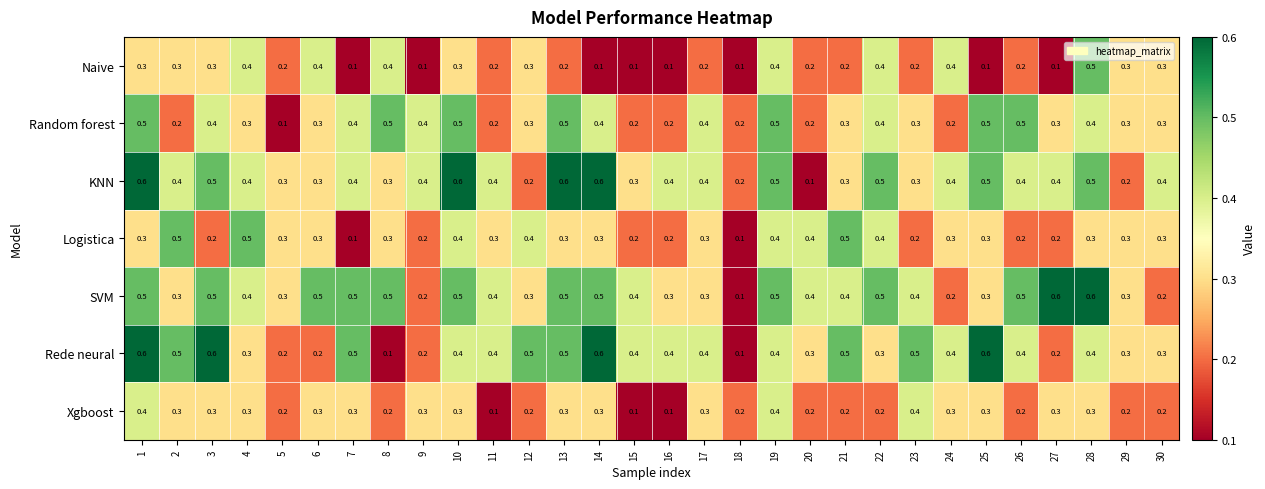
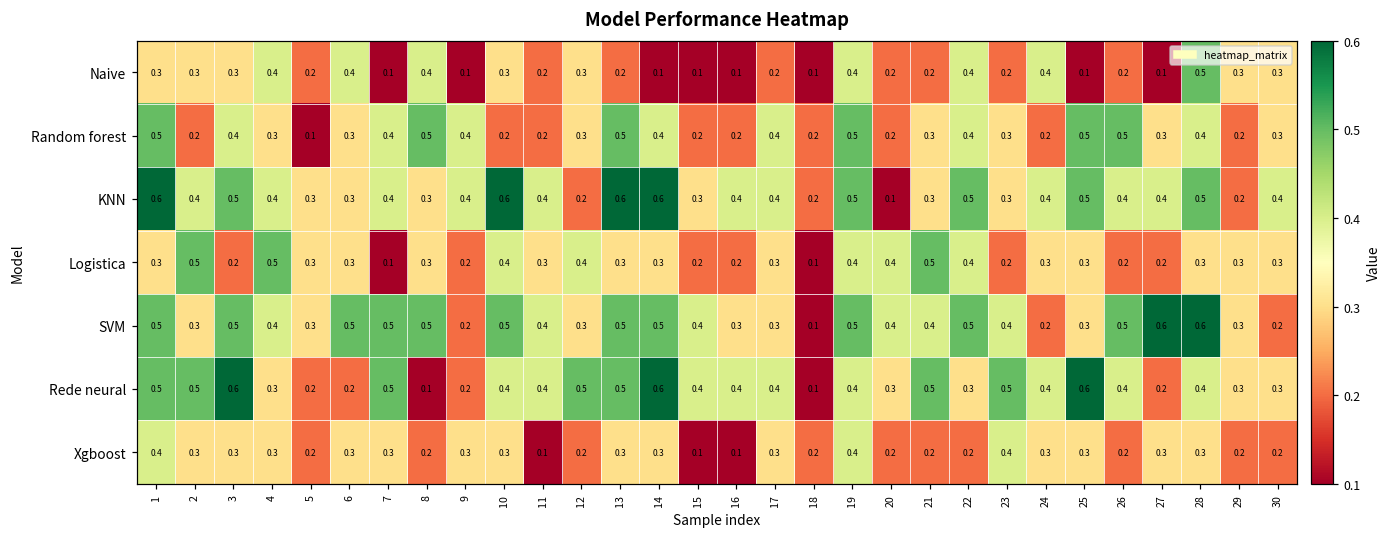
Random forest, 10: 0.5 -> 0.2
Random forest, 29: 0.3 -> 0.2
Rede neural, 1: 0.6 -> 0.5
